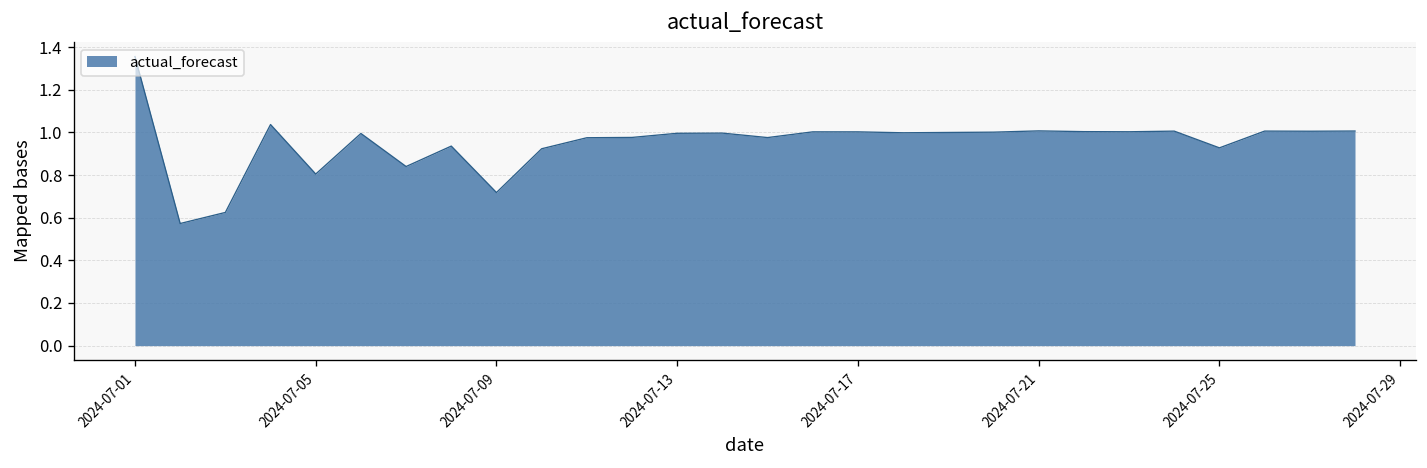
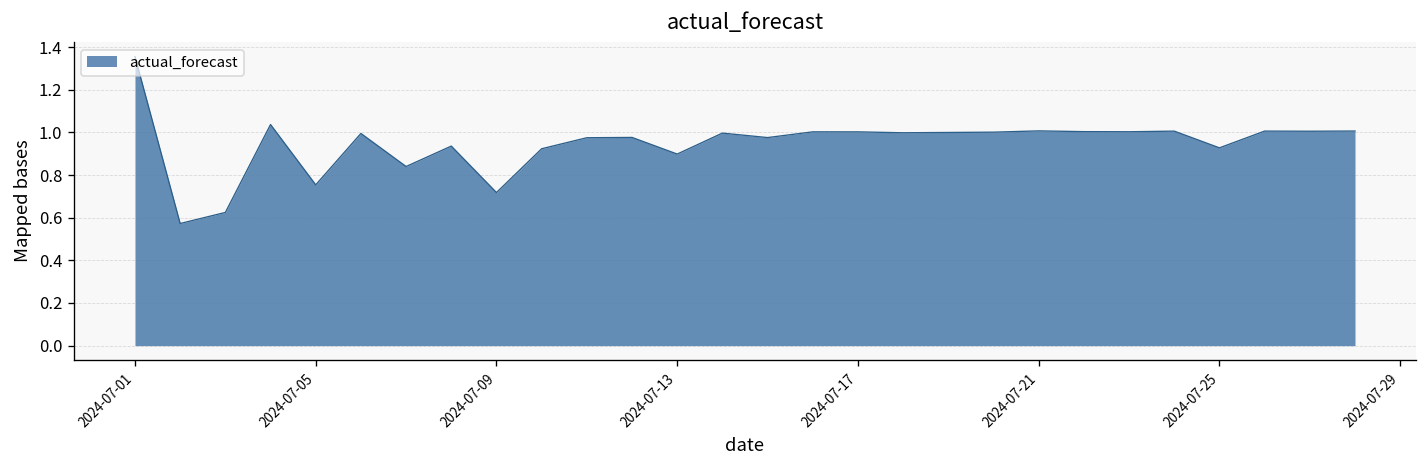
2024-07-05: 0.80 -> 0.75
2024-07-13: 1.00 -> 0.90
